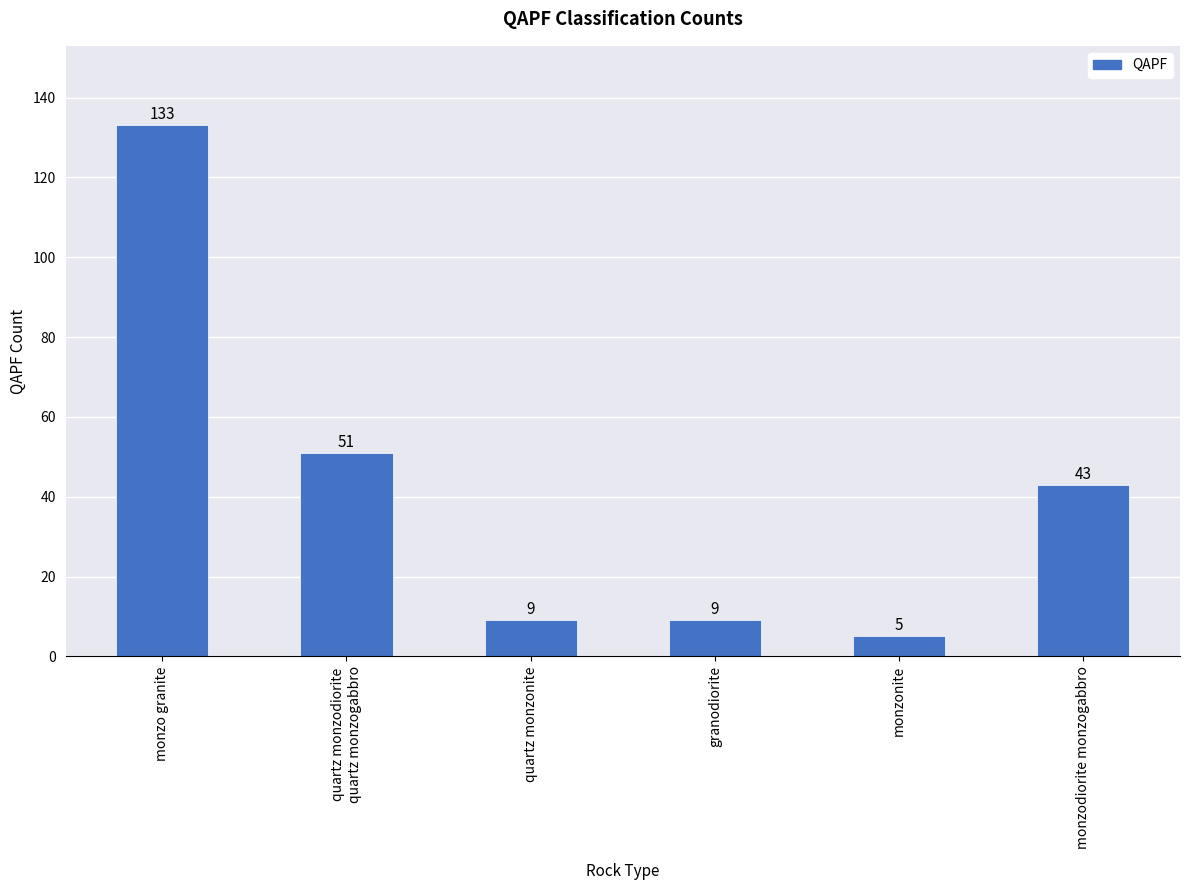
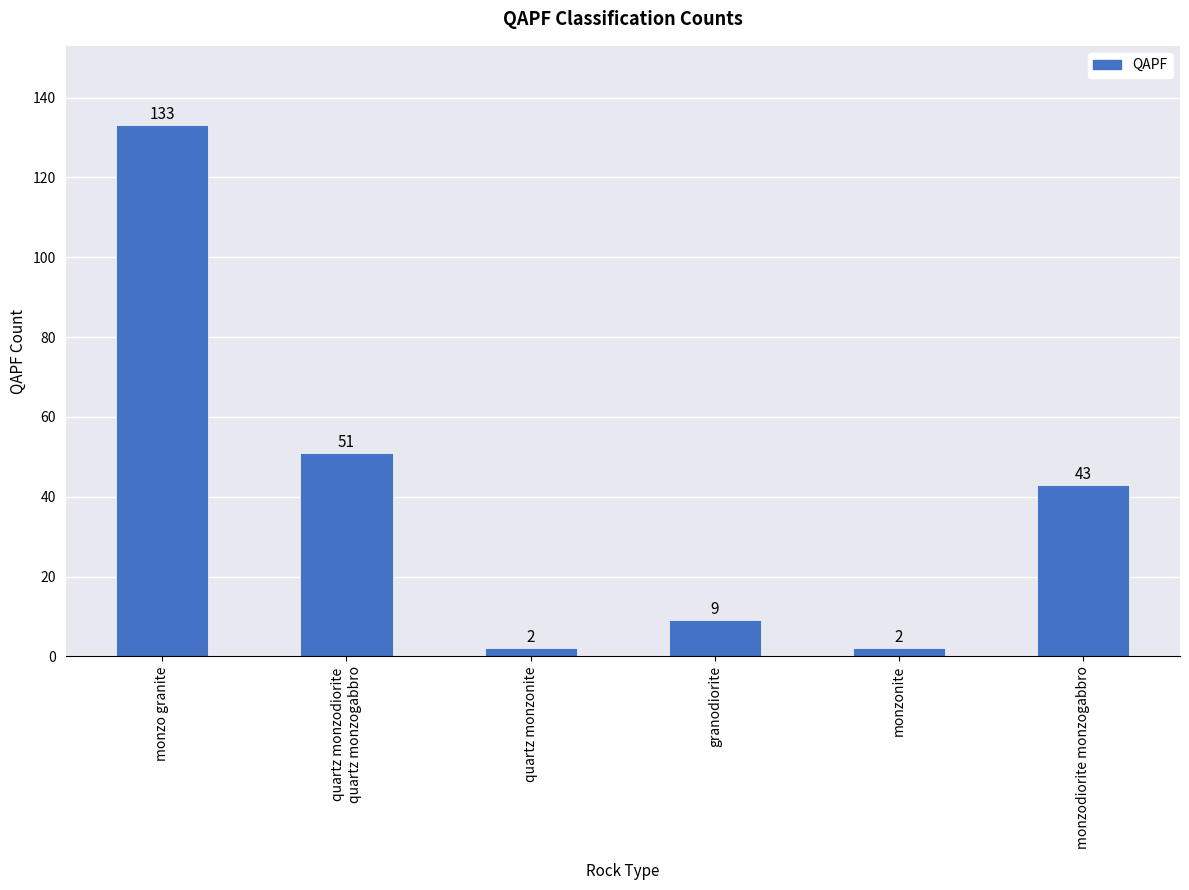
quartz monzonite: 9 -> 2
monzonite: 5 -> 2
